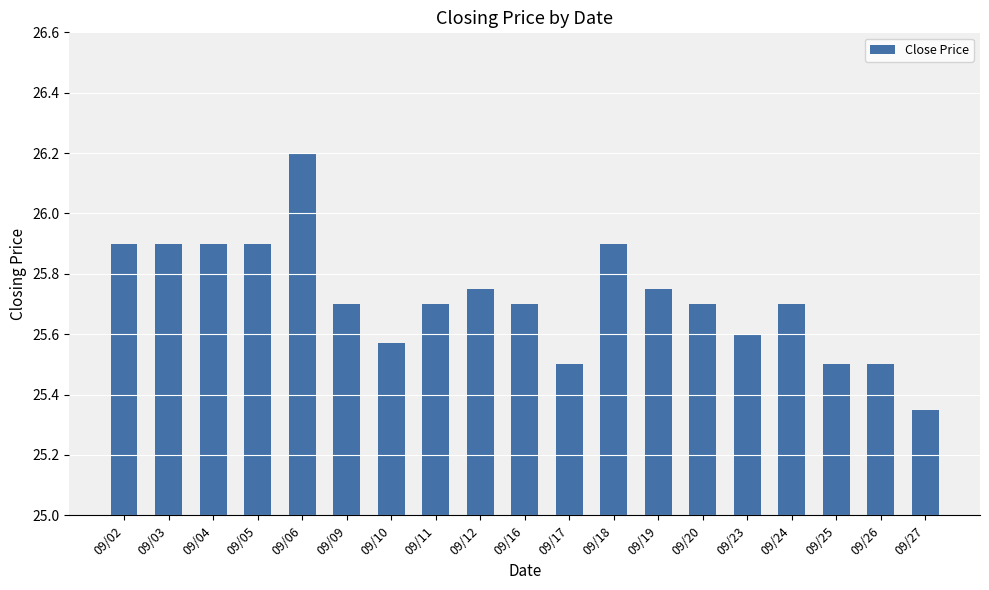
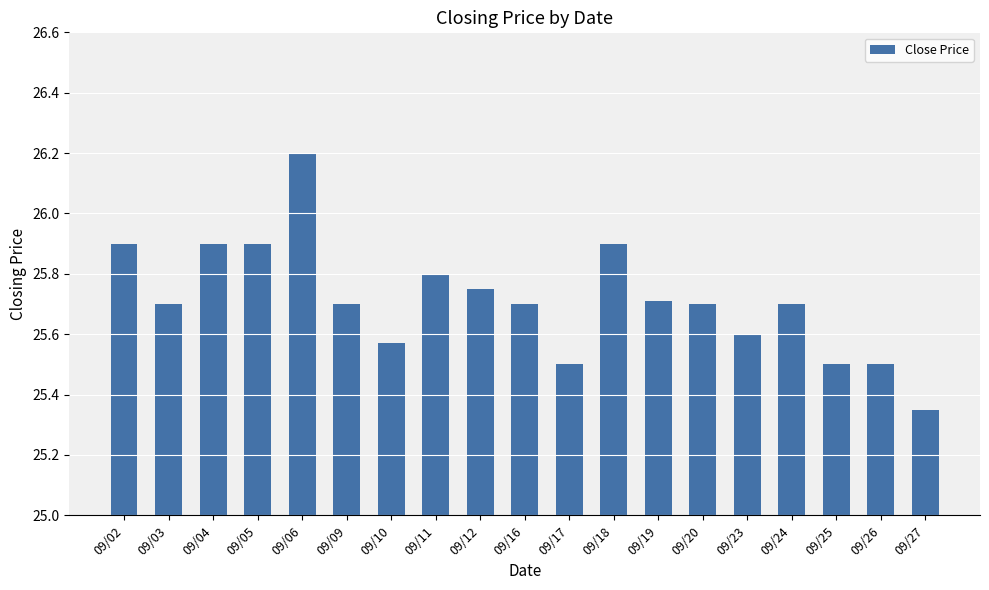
09/03: 25.9 -> 25.7
09/11: 25.7 -> 25.8
09/19: 25.75 -> 25.71
